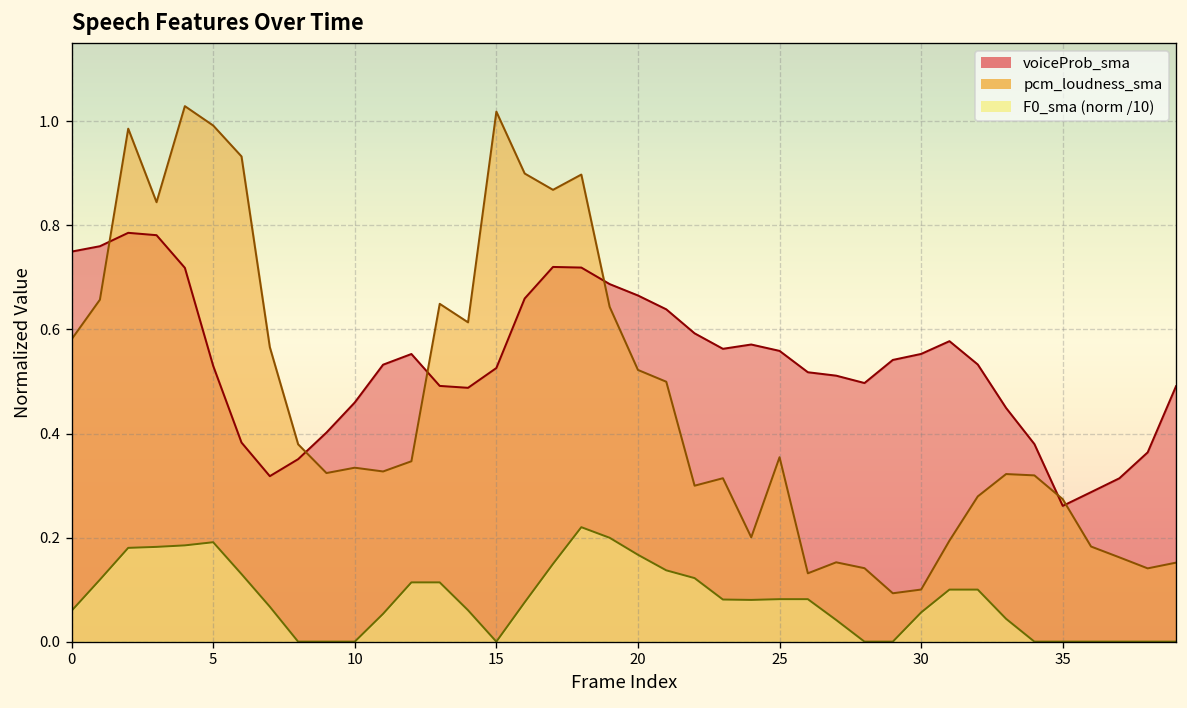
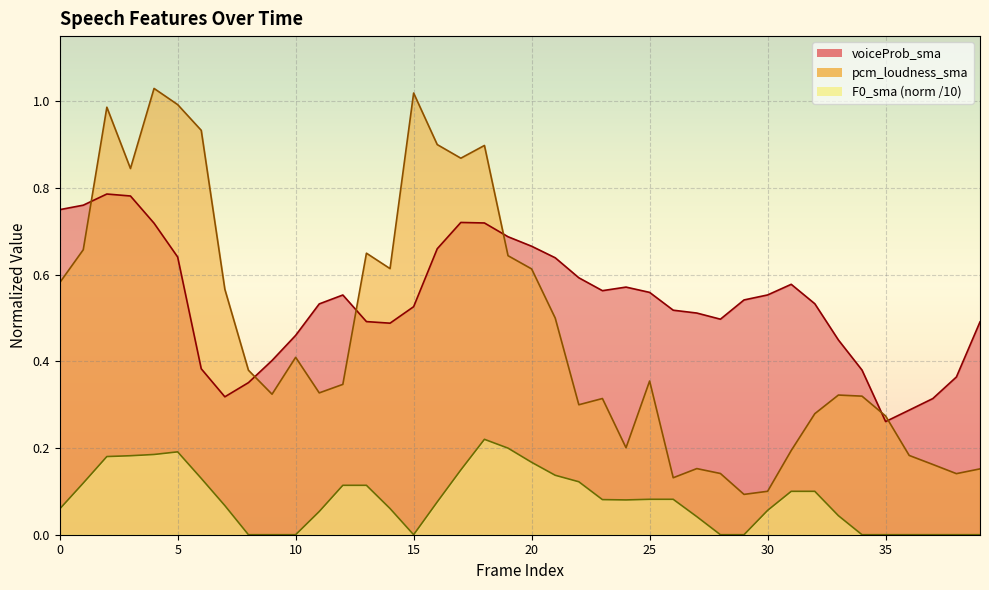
voiceProb_sma, 5: 0.53 -> 0.64
pcm_loudness_sma, 10: 0.33 -> 0.41
pcm_loudness_sma, 20: 0.52 -> 0.61
